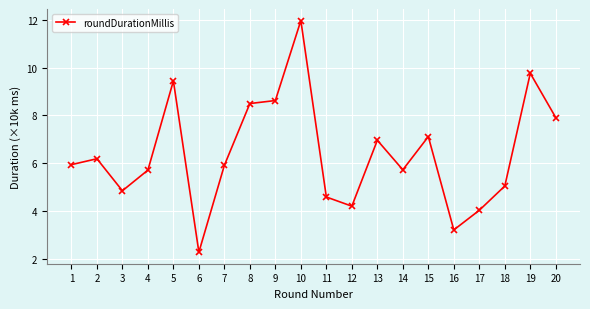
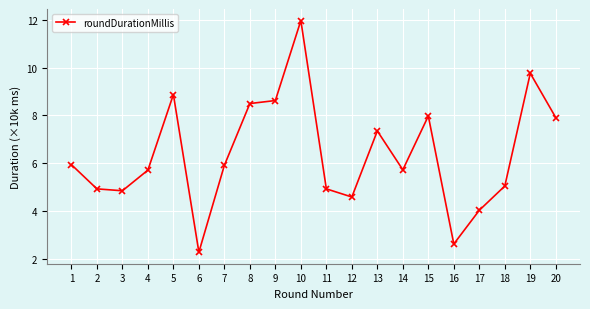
2: 6.2 -> 4.9
5: 9.4 -> 8.9
11: 4.6 -> 4.9
12: 4.2 -> 4.6
13: 7.0 -> 7.3
15: 7.1 -> 8.0
16: 3.2 -> 2.6
